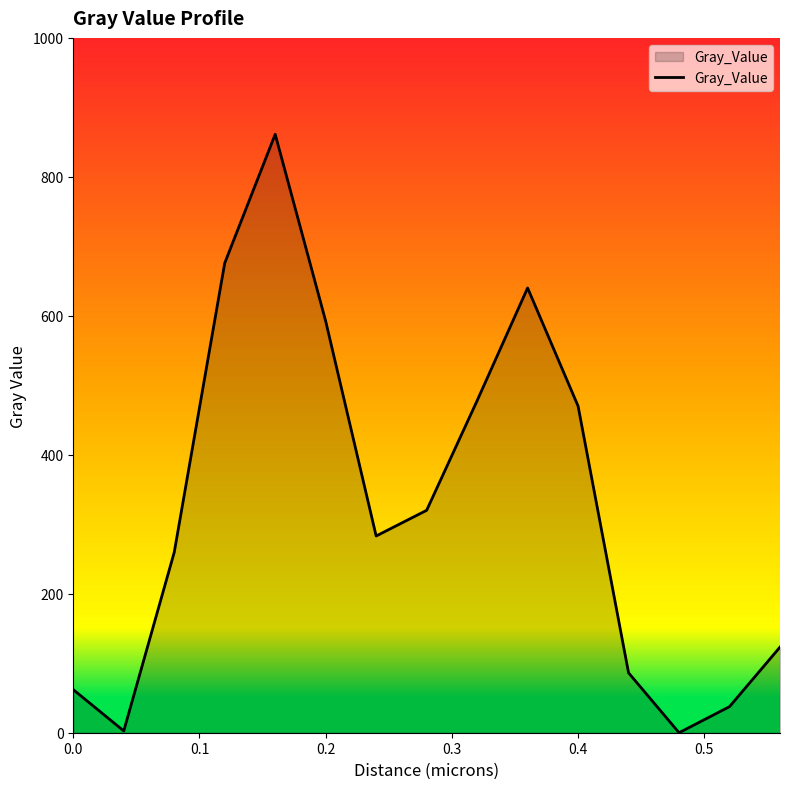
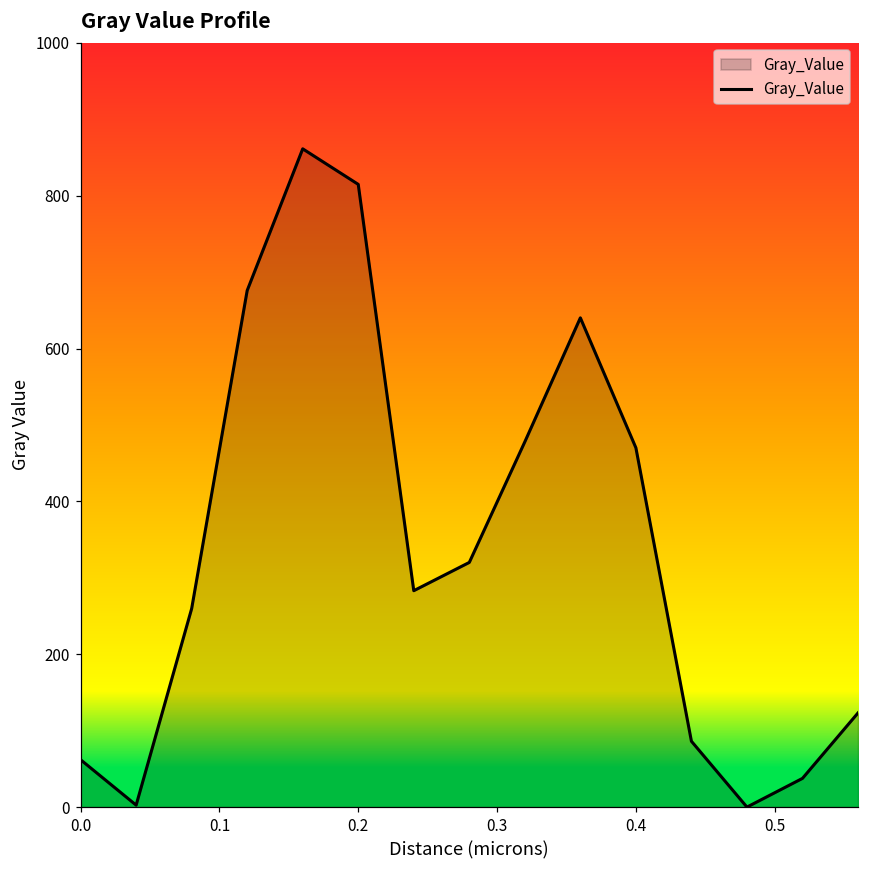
0.2: 590 -> 810
